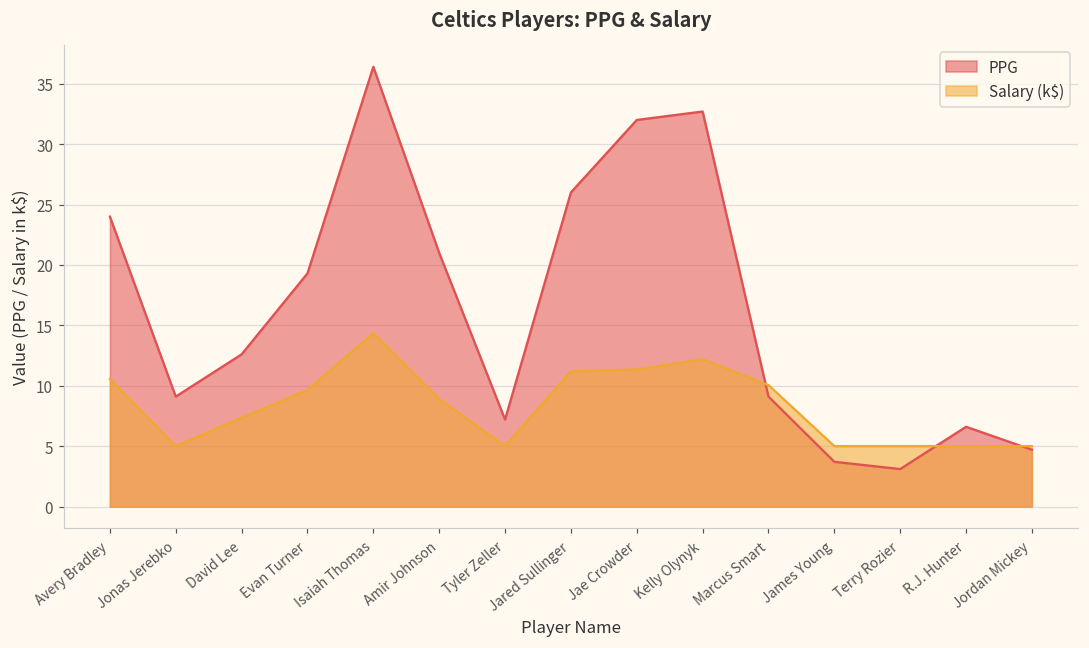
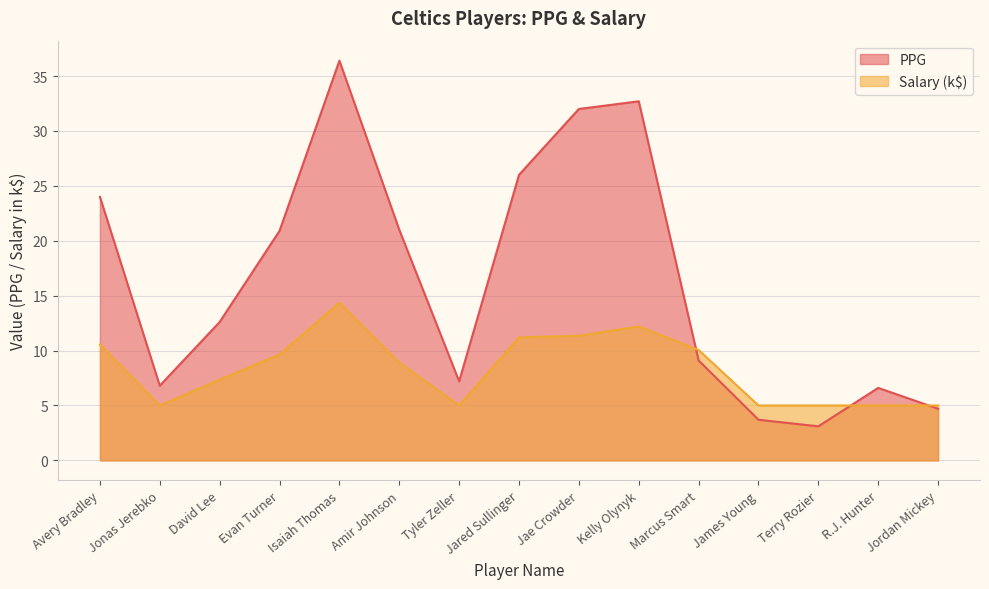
PPG, Jonas Jerebko: 9.1 -> 6.8
PPG, Evan Turner: 19.3 -> 20.9
